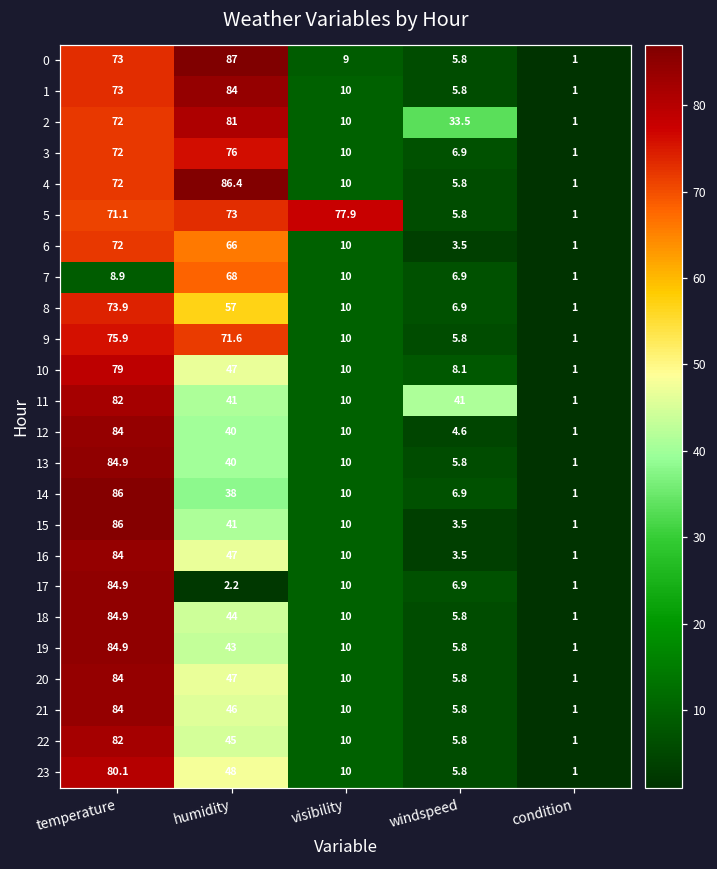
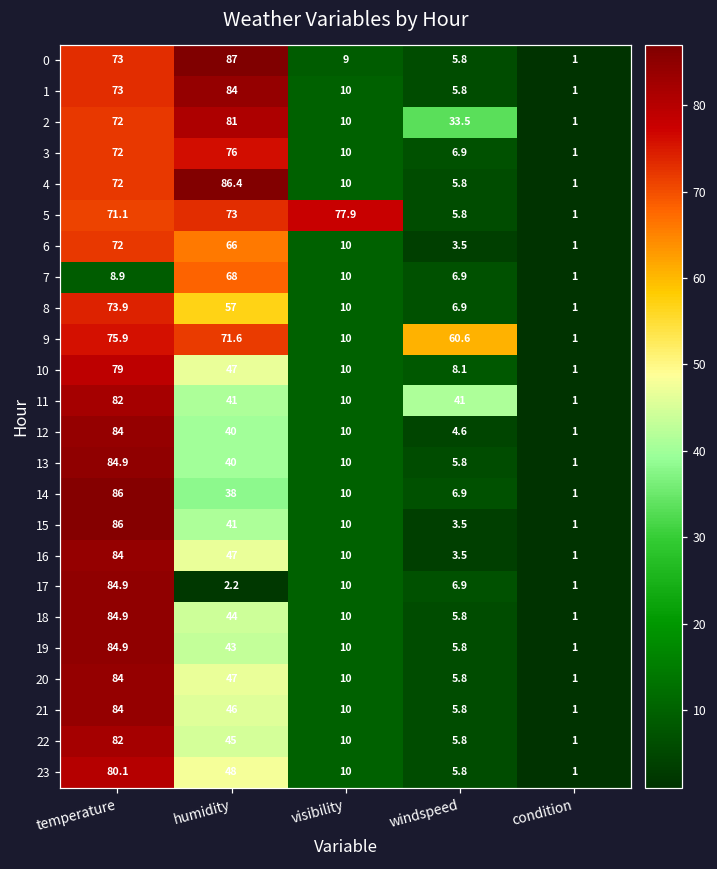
9, windspeed: 5.8 -> 60.6
